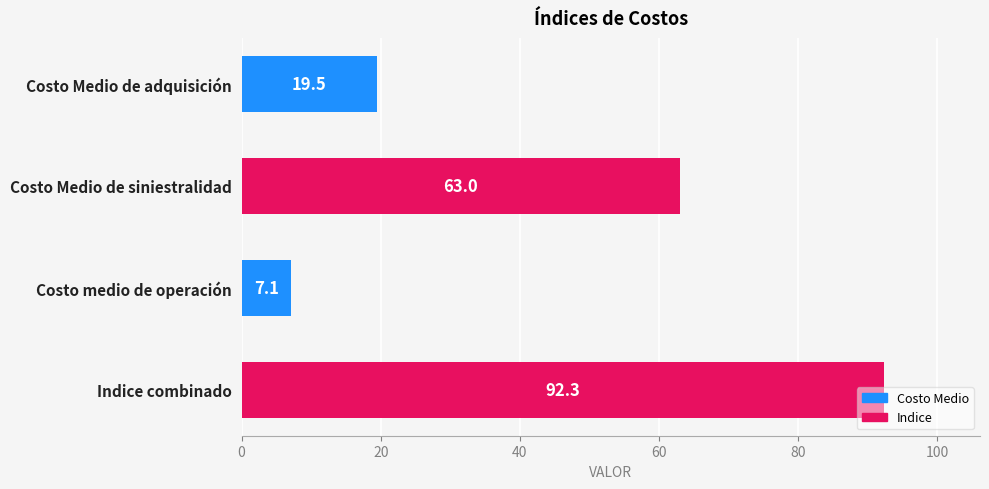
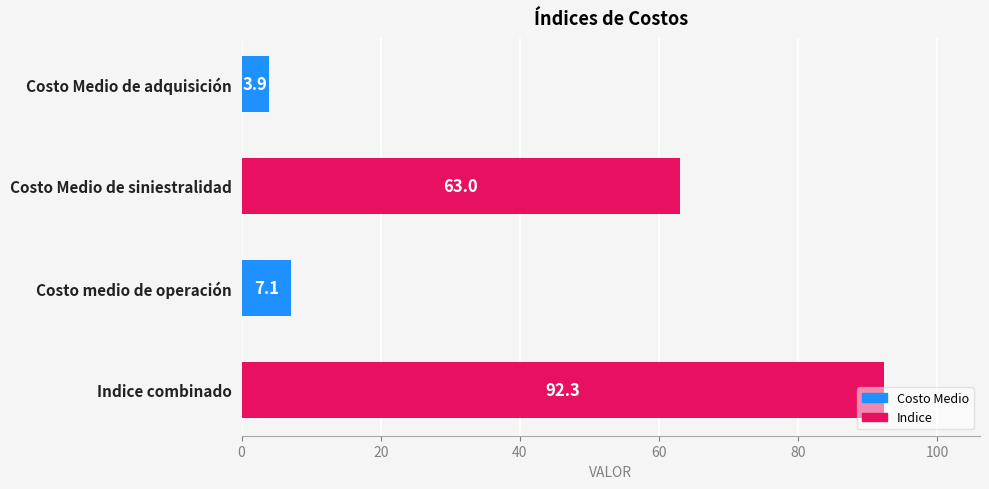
Costo Medio de adquisición: 19.5 -> 3.9
